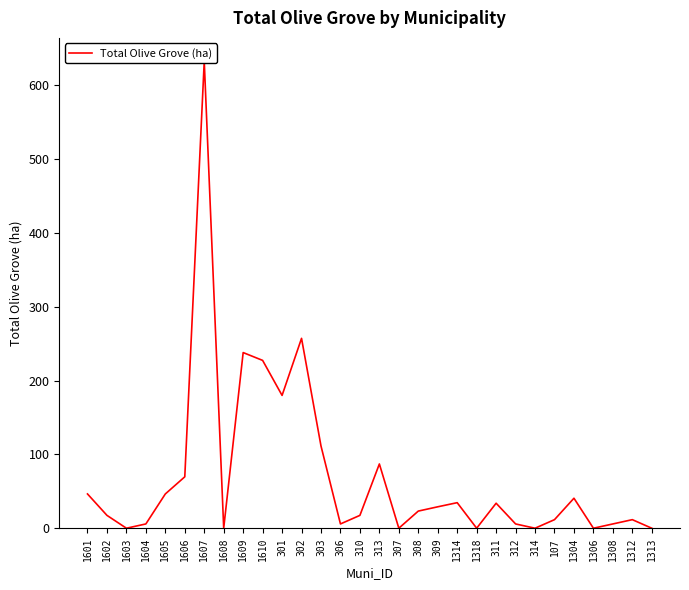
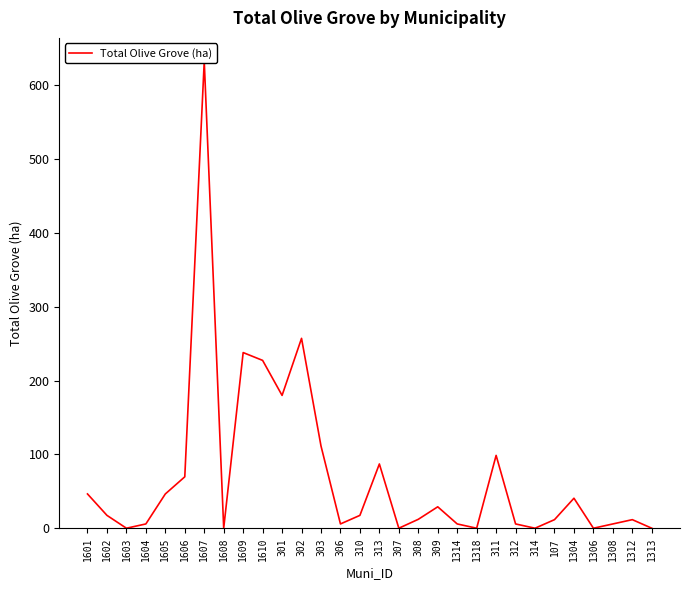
308: 20 -> 10
1314: 30 -> 10
311: 30 -> 100
